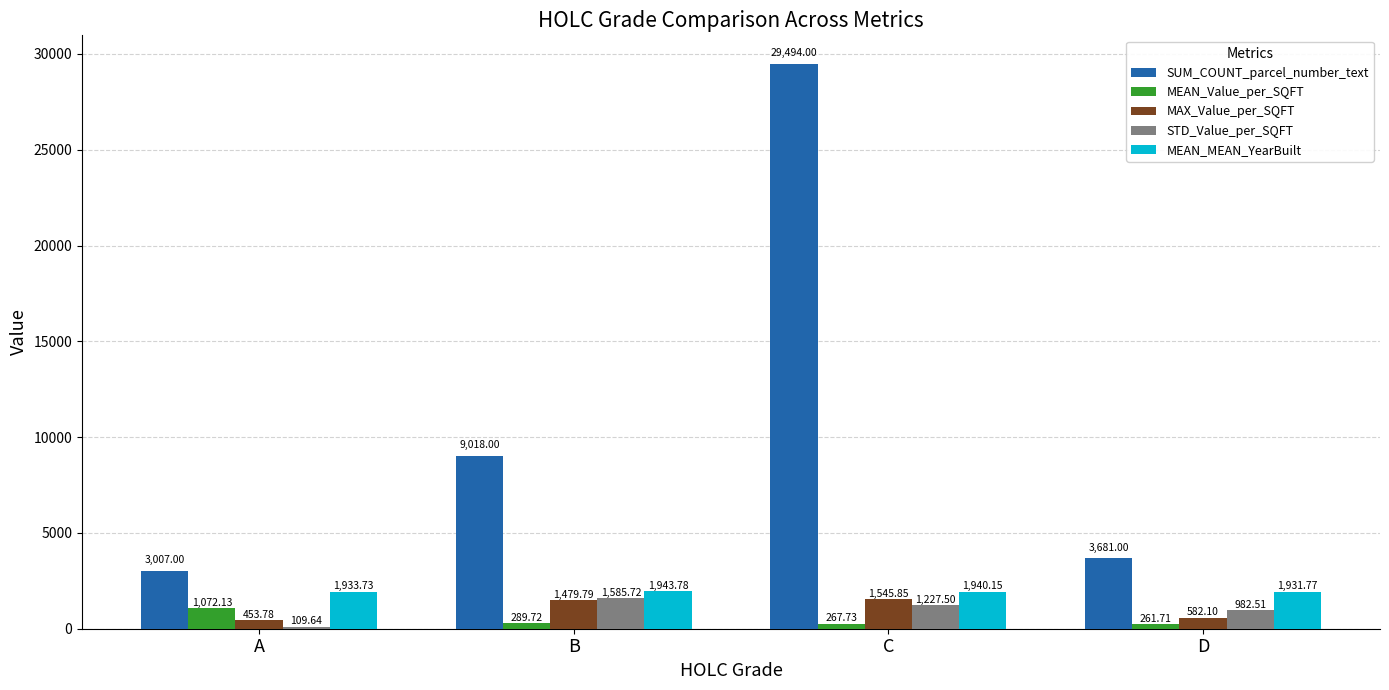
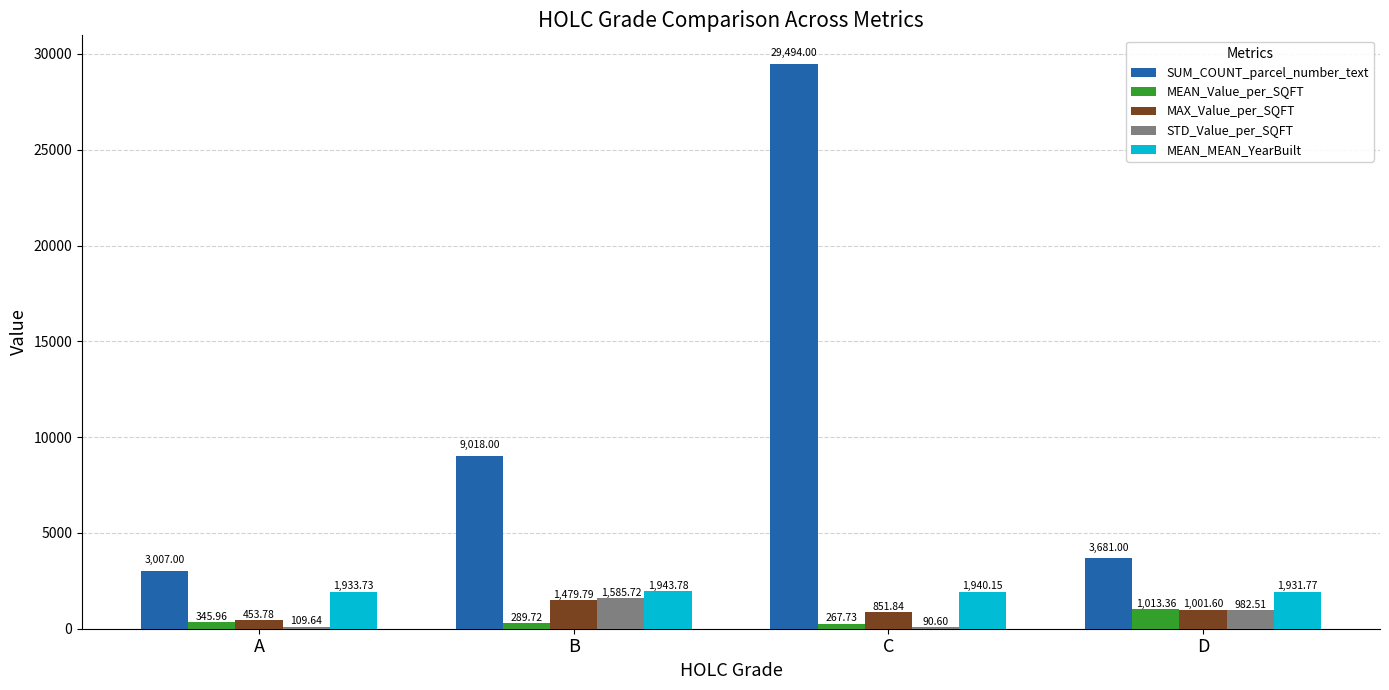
MEAN_Value_per_SQFT, A: 1,072.13 -> 345.96
MAX_Value_per_SQFT, C: 1,545.85 -> 851.84
STD_Value_per_SQFT, C: 1,227.50 -> 90.60
MEAN_Value_per_SQFT, D: 261.71 -> 1,013.36
MAX_Value_per_SQFT, D: 582.10 -> 1,001.60
